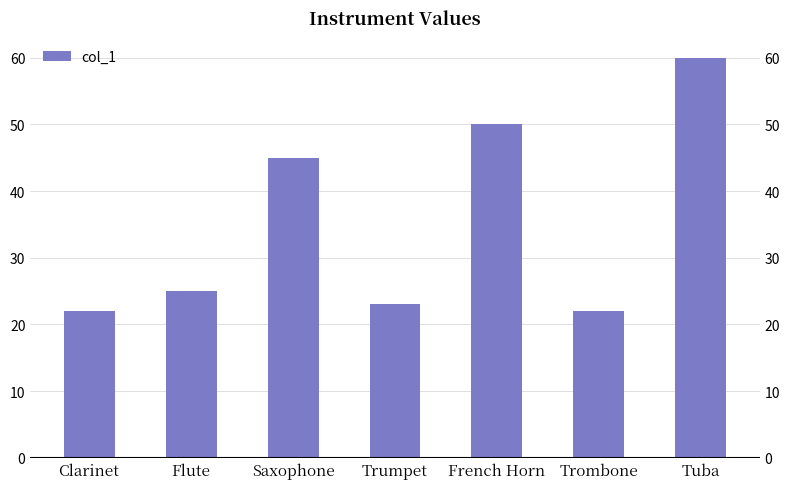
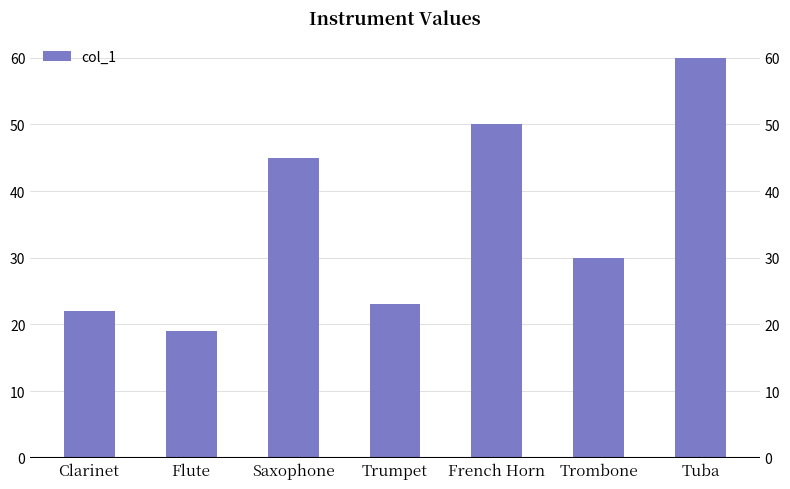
Flute: 25 -> 19
Trombone: 22 -> 30
